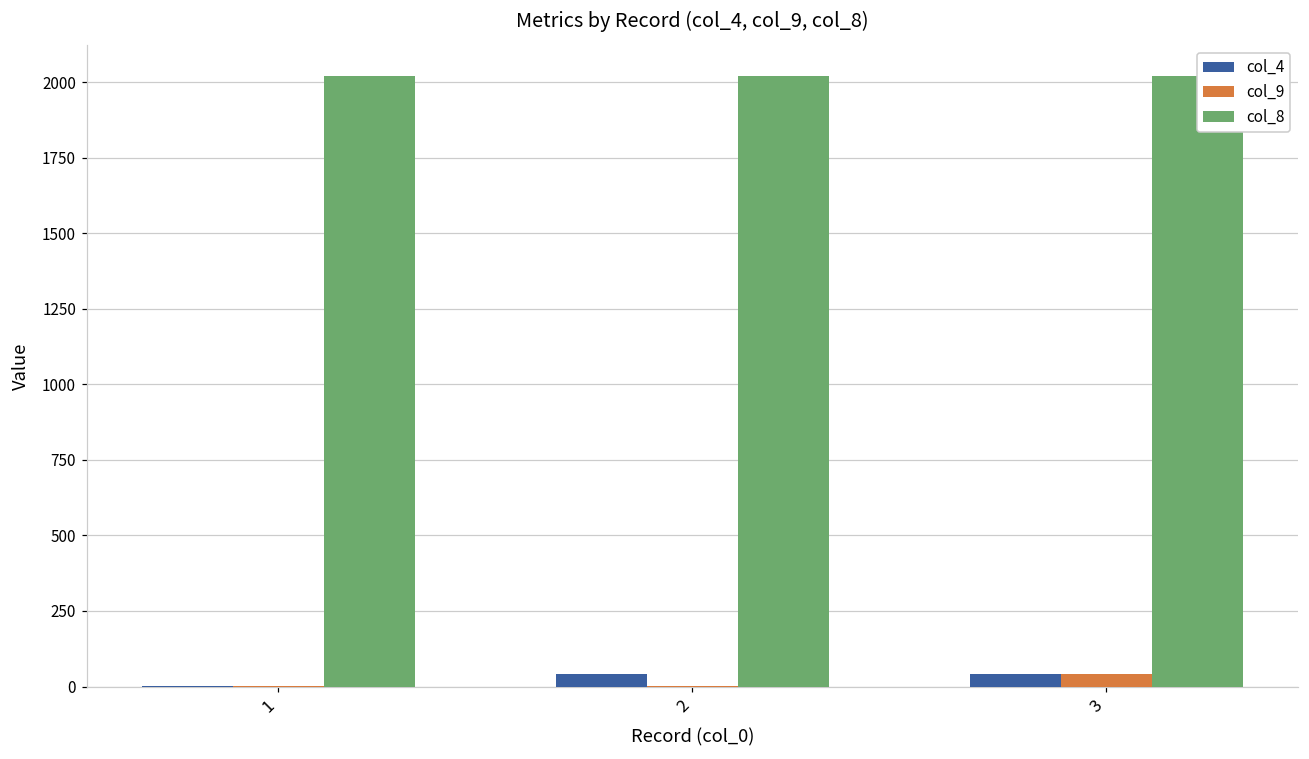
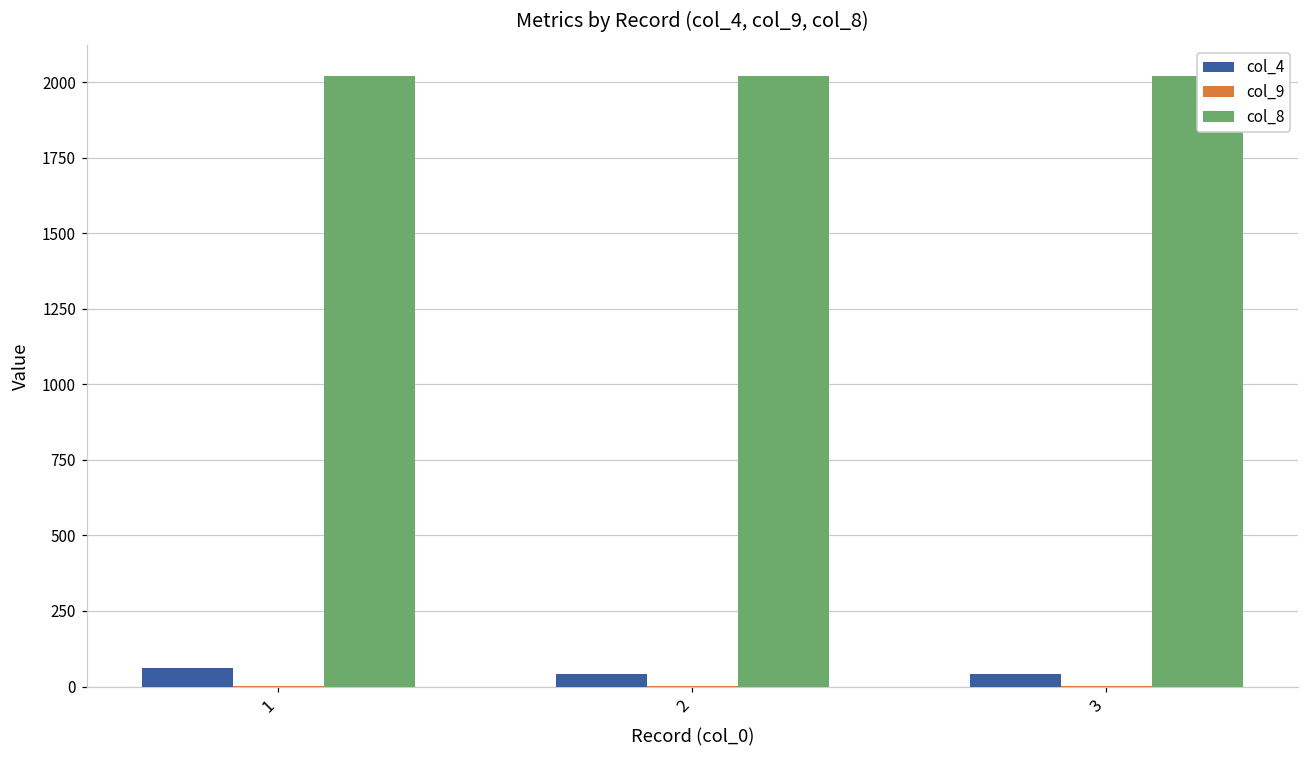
col_4, 1: 0 -> 60
col_9, 3: 40 -> 0
